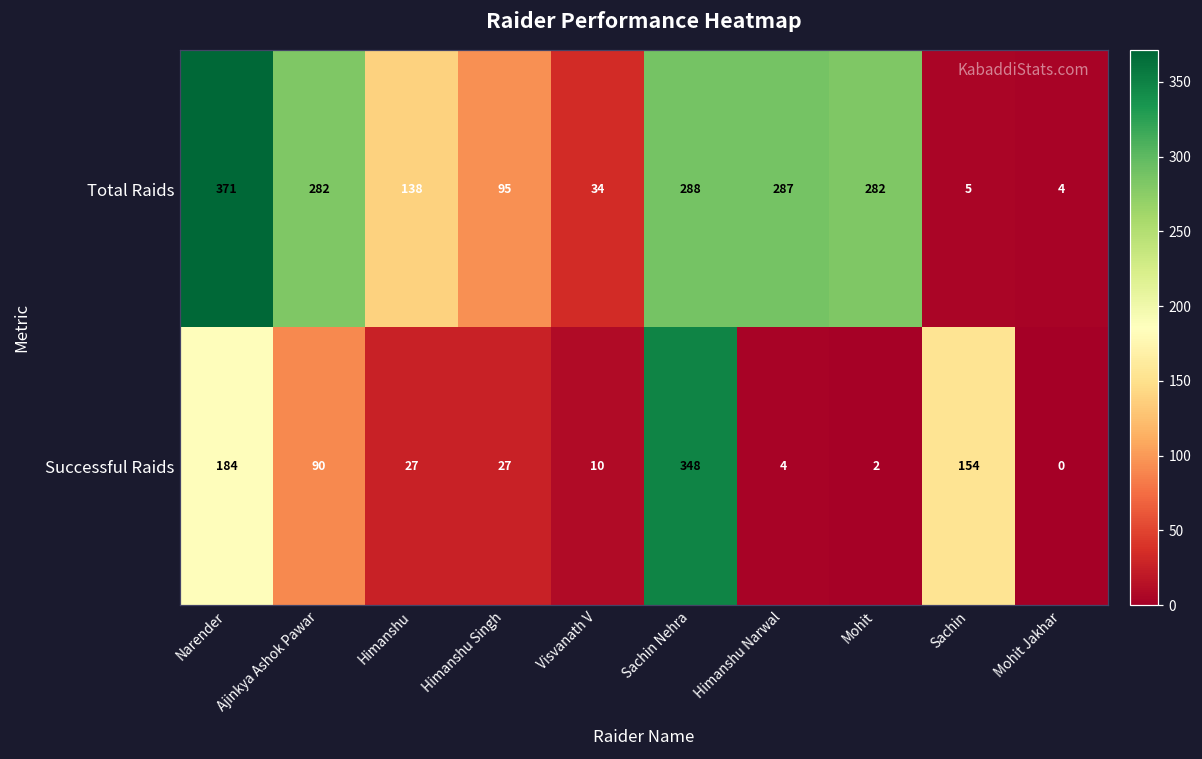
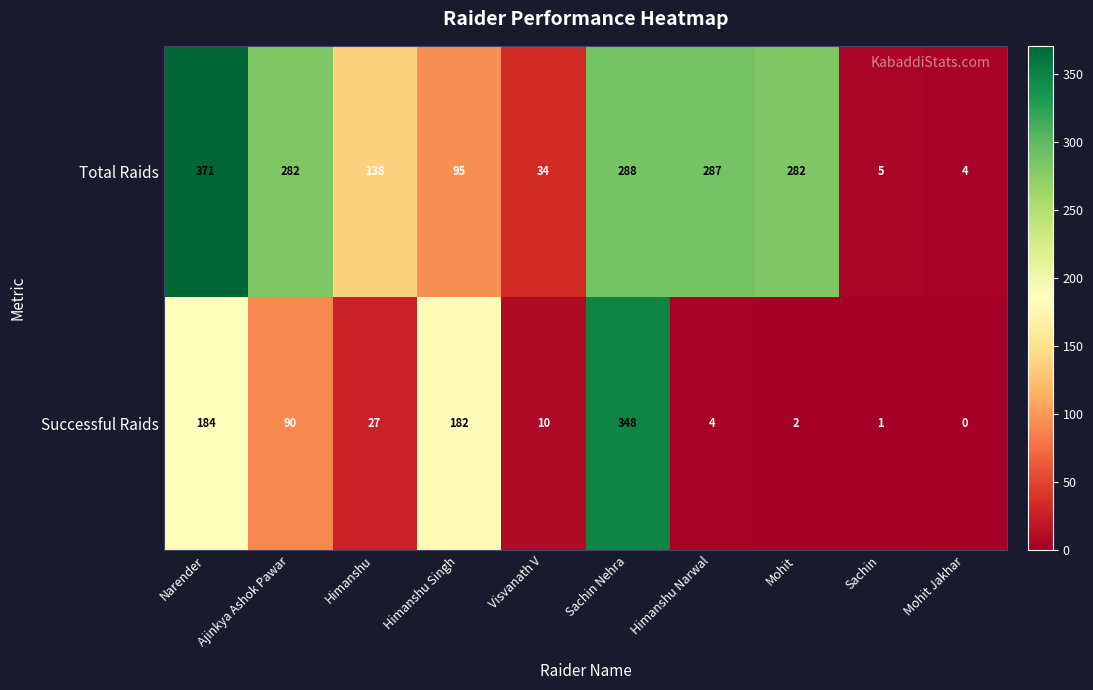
Successful Raids, Himanshu Singh: 27 -> 182
Successful Raids, Sachin: 154 -> 1
